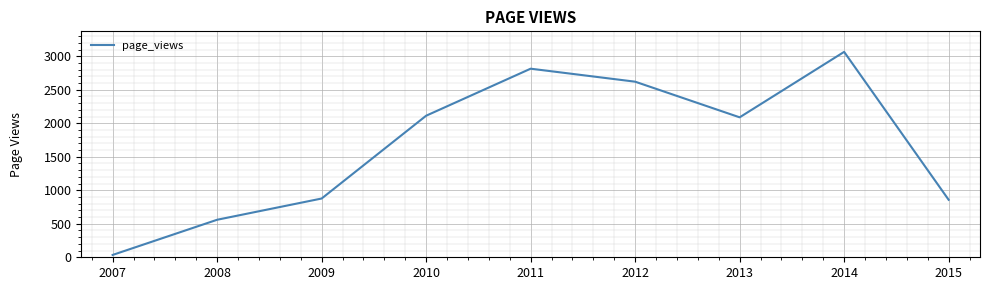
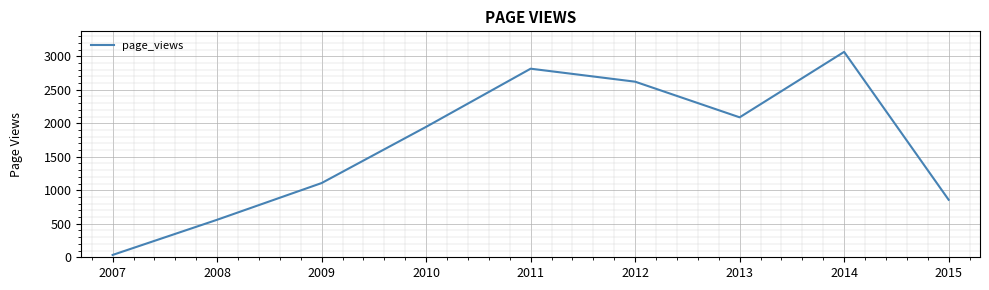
2009: 900 -> 1100
2010: 2100 -> 1900
